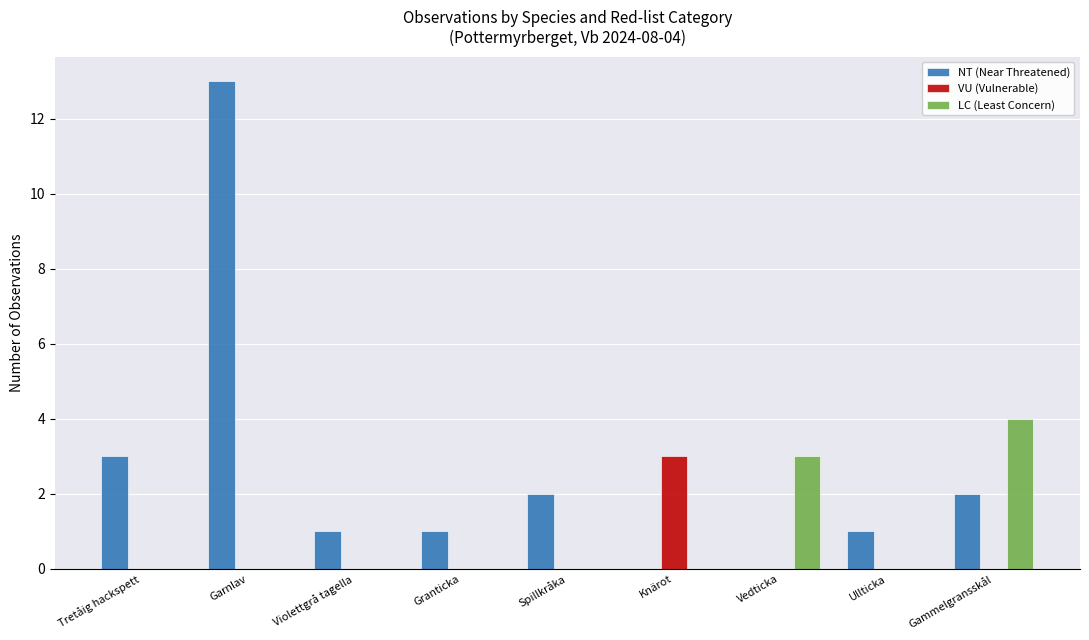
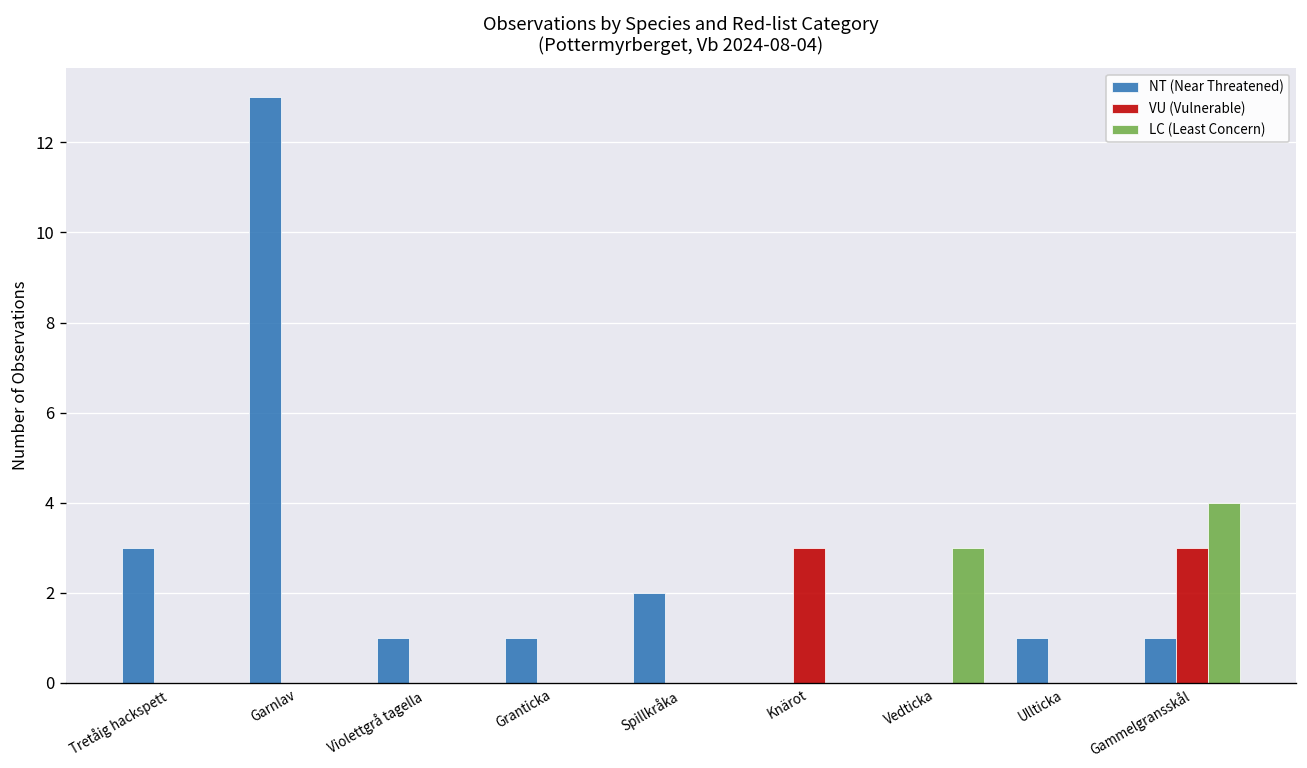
NT (Near Threatened), Gammelgransskål: 2 -> 1
VU (Vulnerable), Gammelgransskål: 0 -> 3
